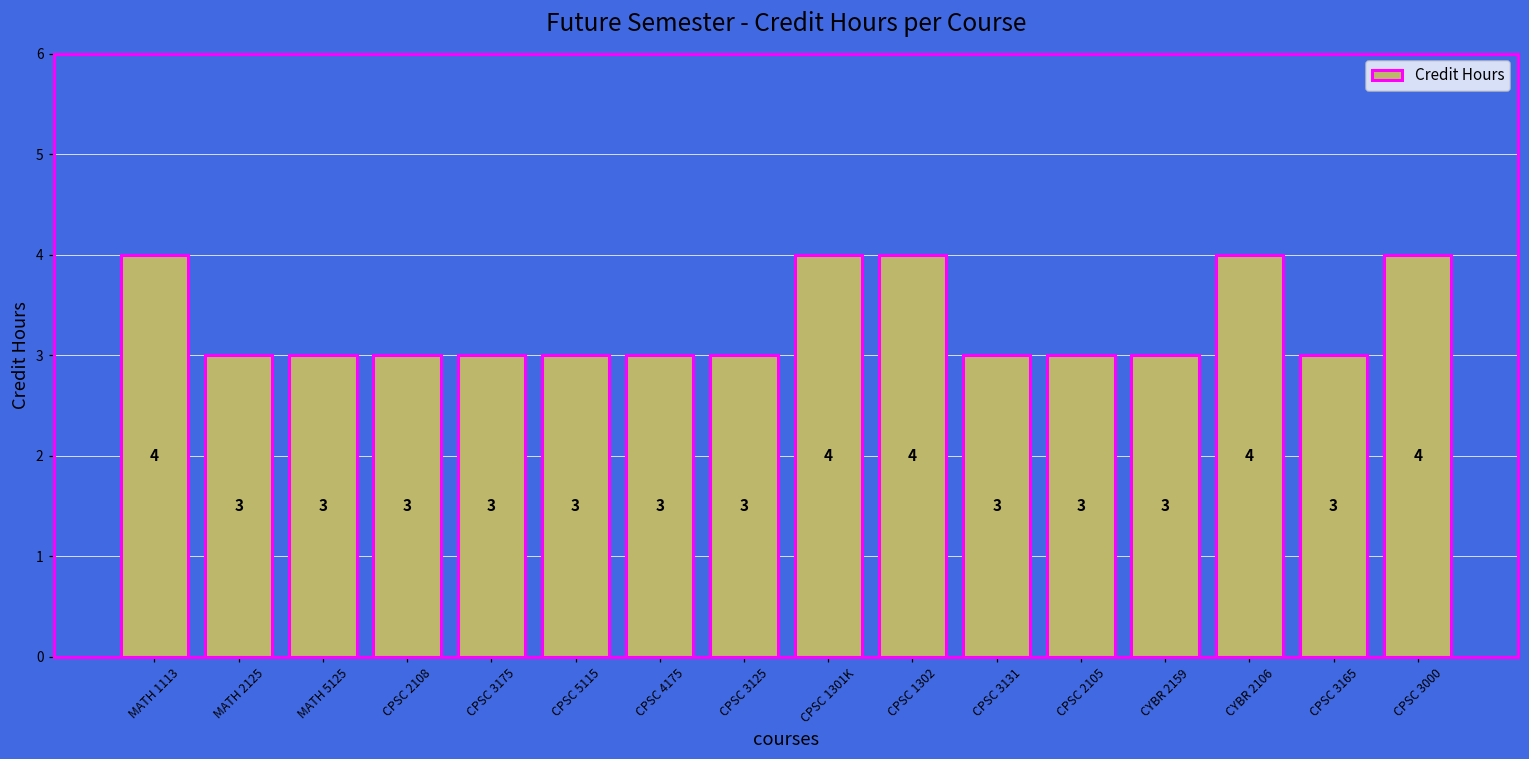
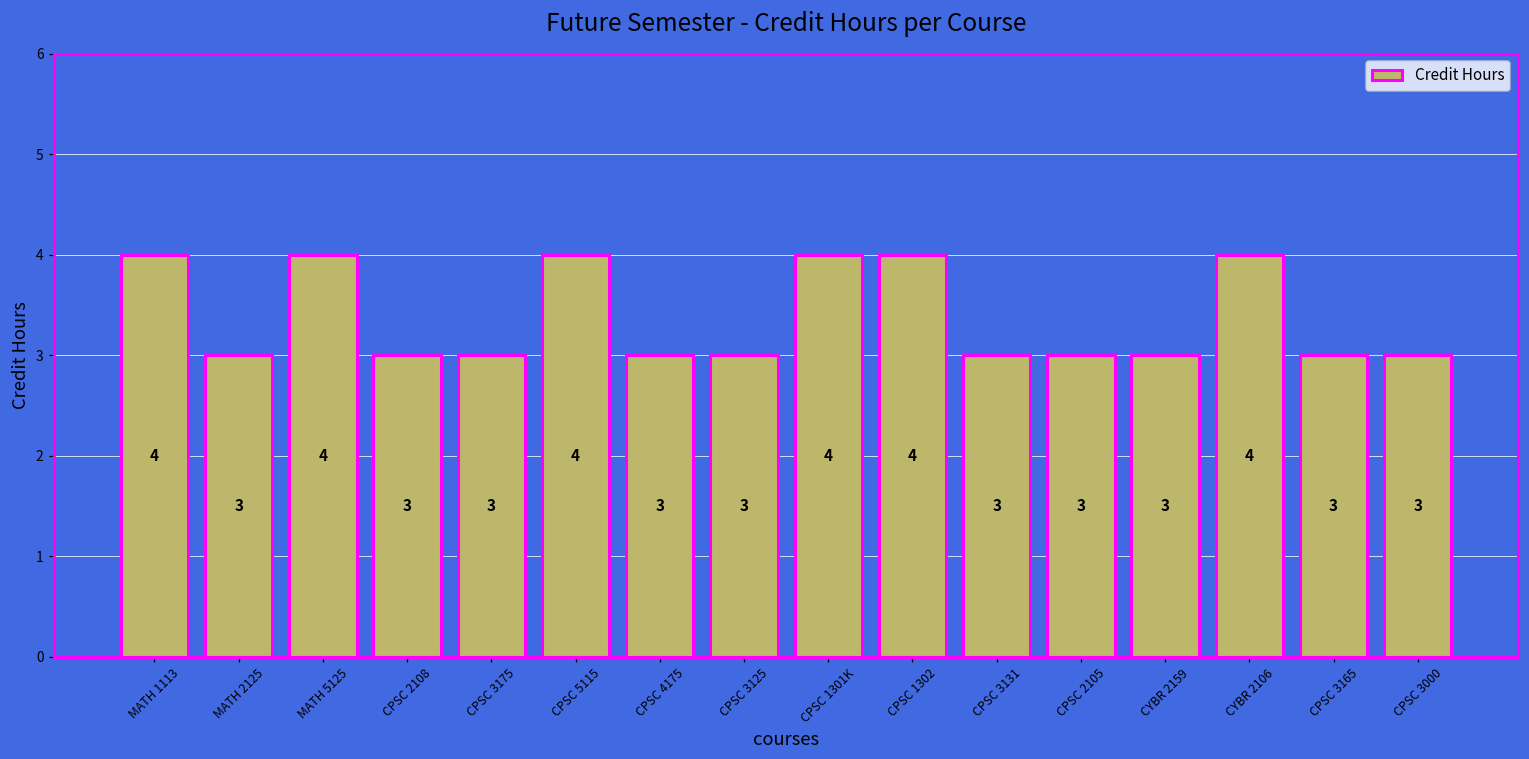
MATH 5125: 3 -> 4
CPSC 5115: 3 -> 4
CPSC 3000: 4 -> 3
